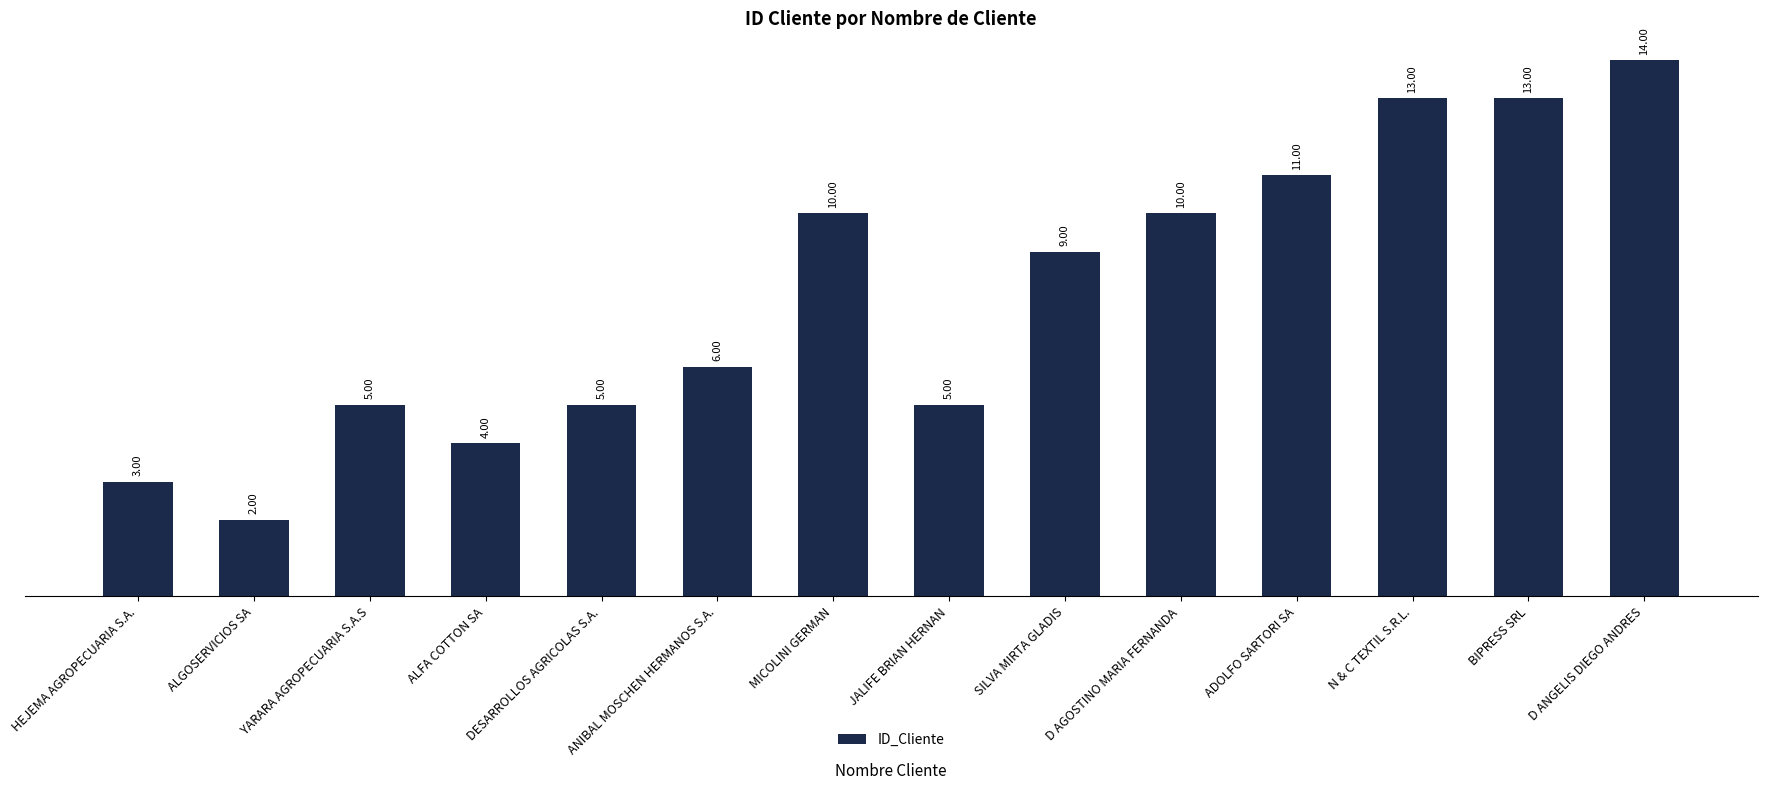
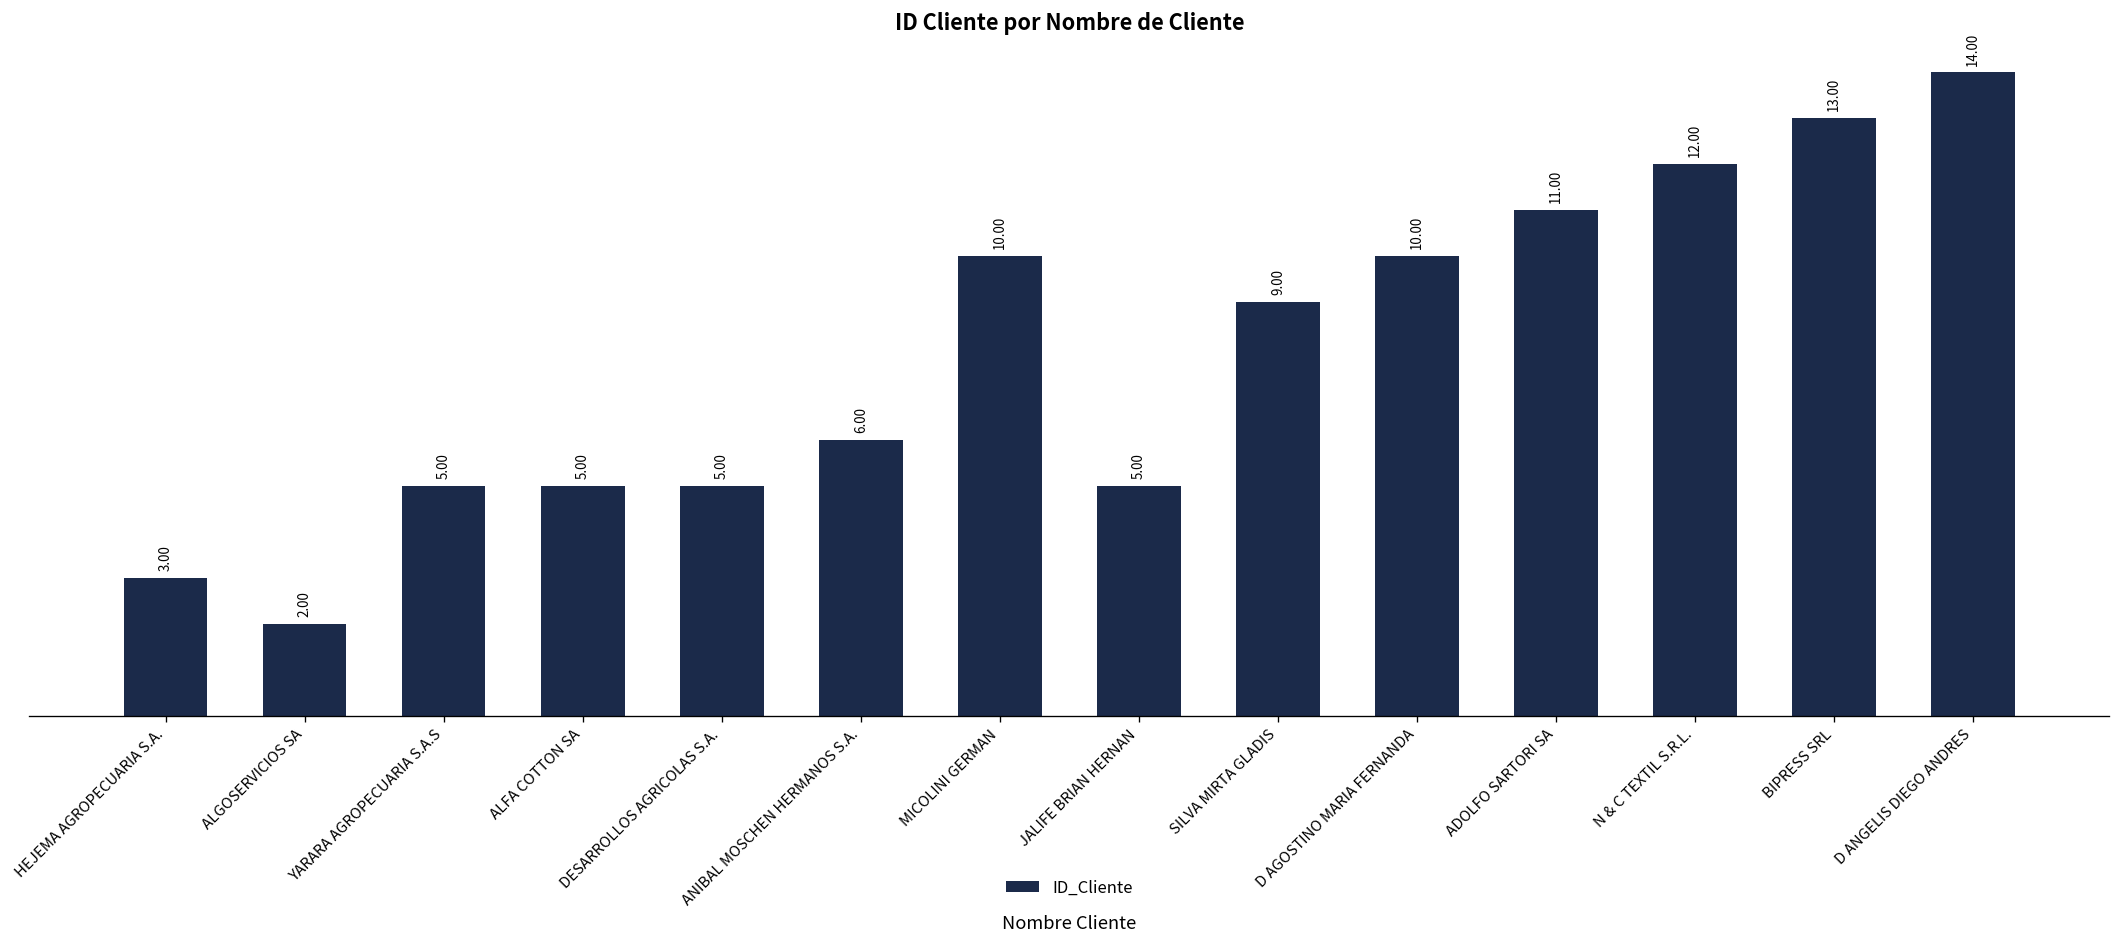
ALFA COTTON SA: 4.00 -> 5.00
N & C TEXTIL S.R.L.: 13.00 -> 12.00
